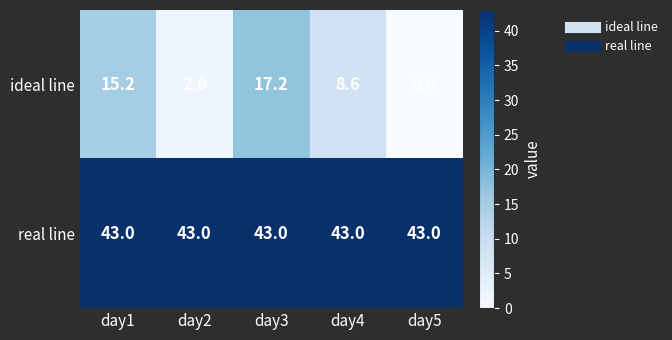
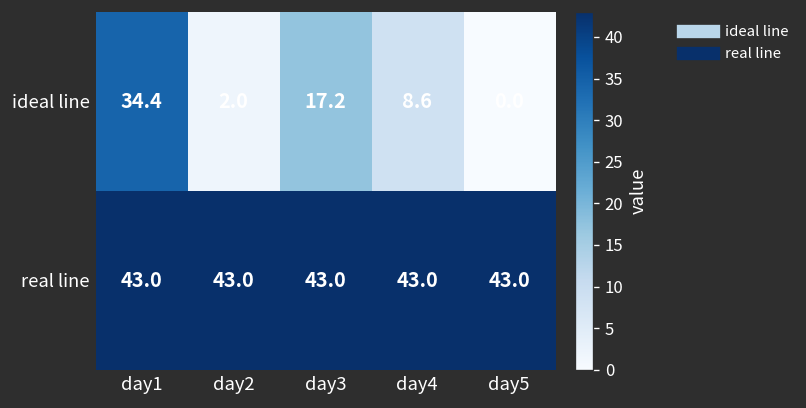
ideal line, day1: 15.2 -> 34.4
